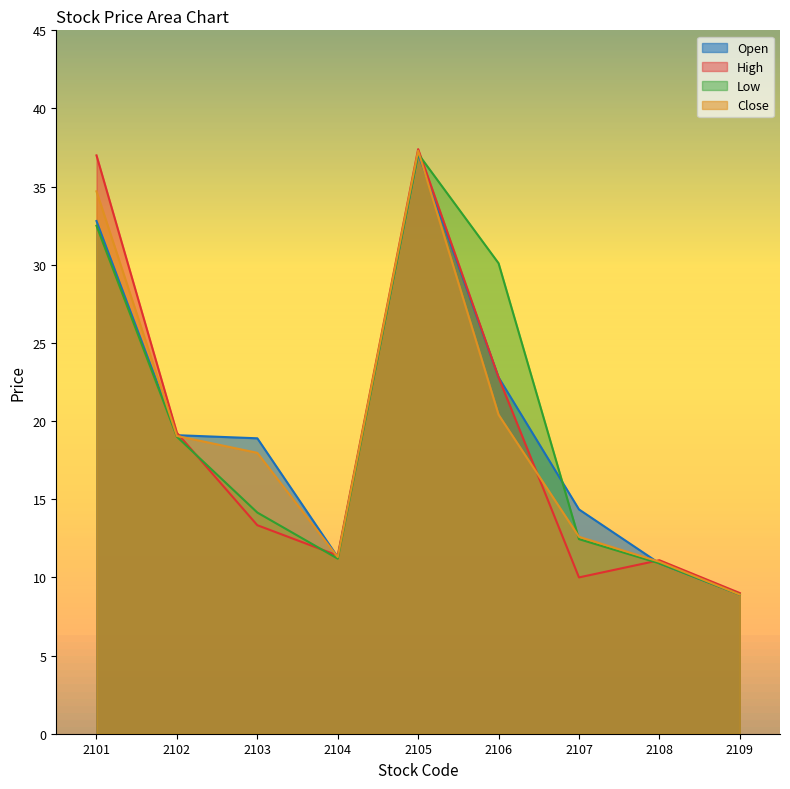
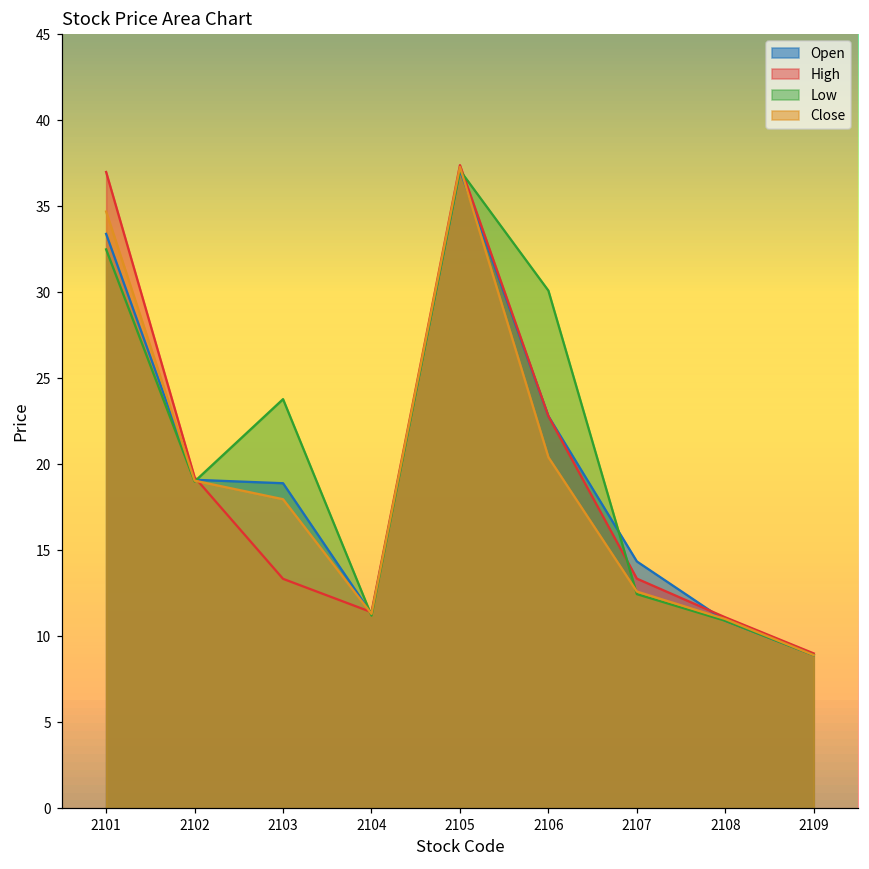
Open, 2101: 32.8 -> 33.4
Low, 2103: 14.2 -> 23.8
High, 2107: 10.0 -> 13.4
